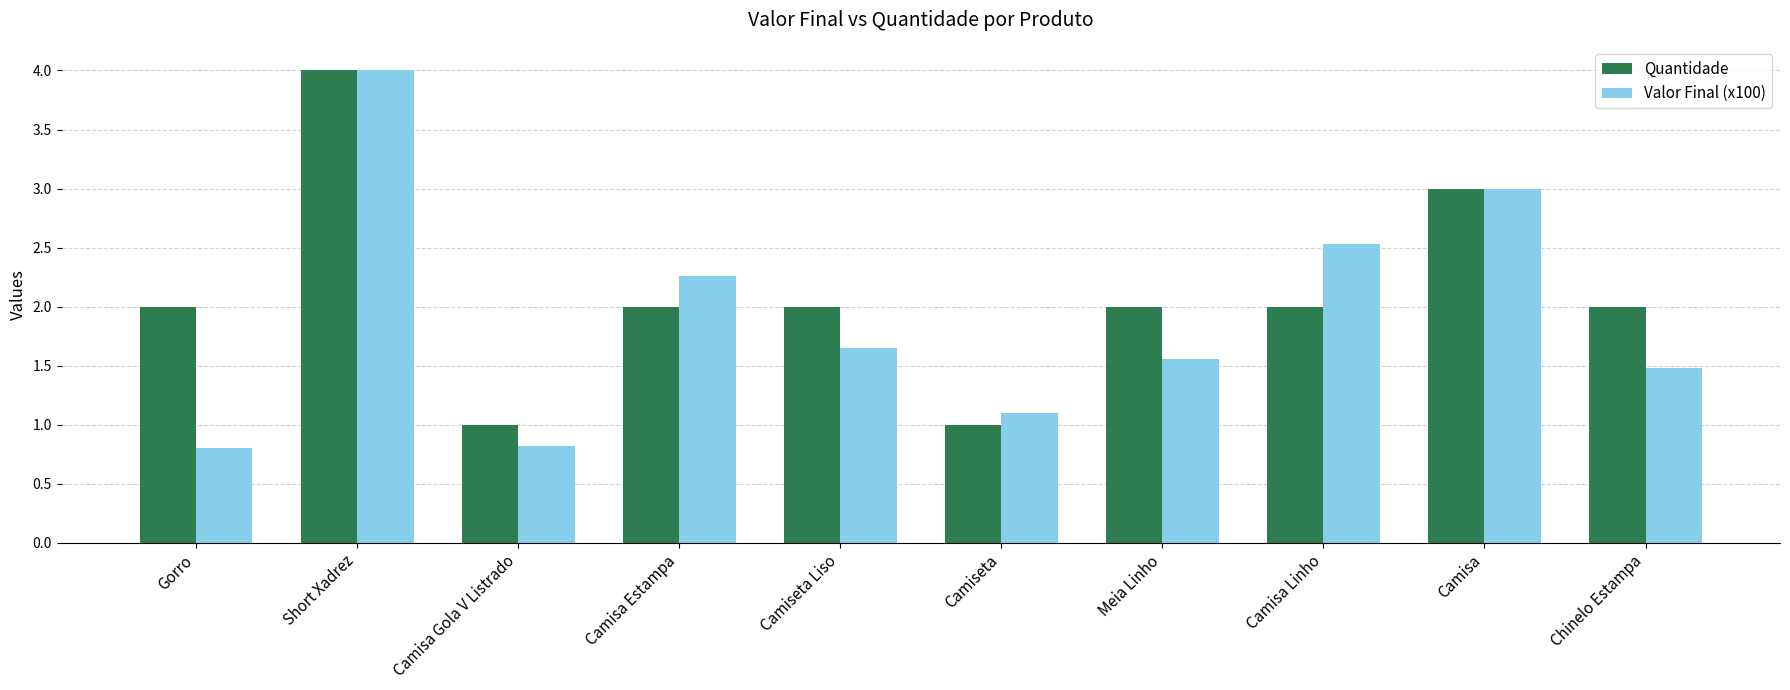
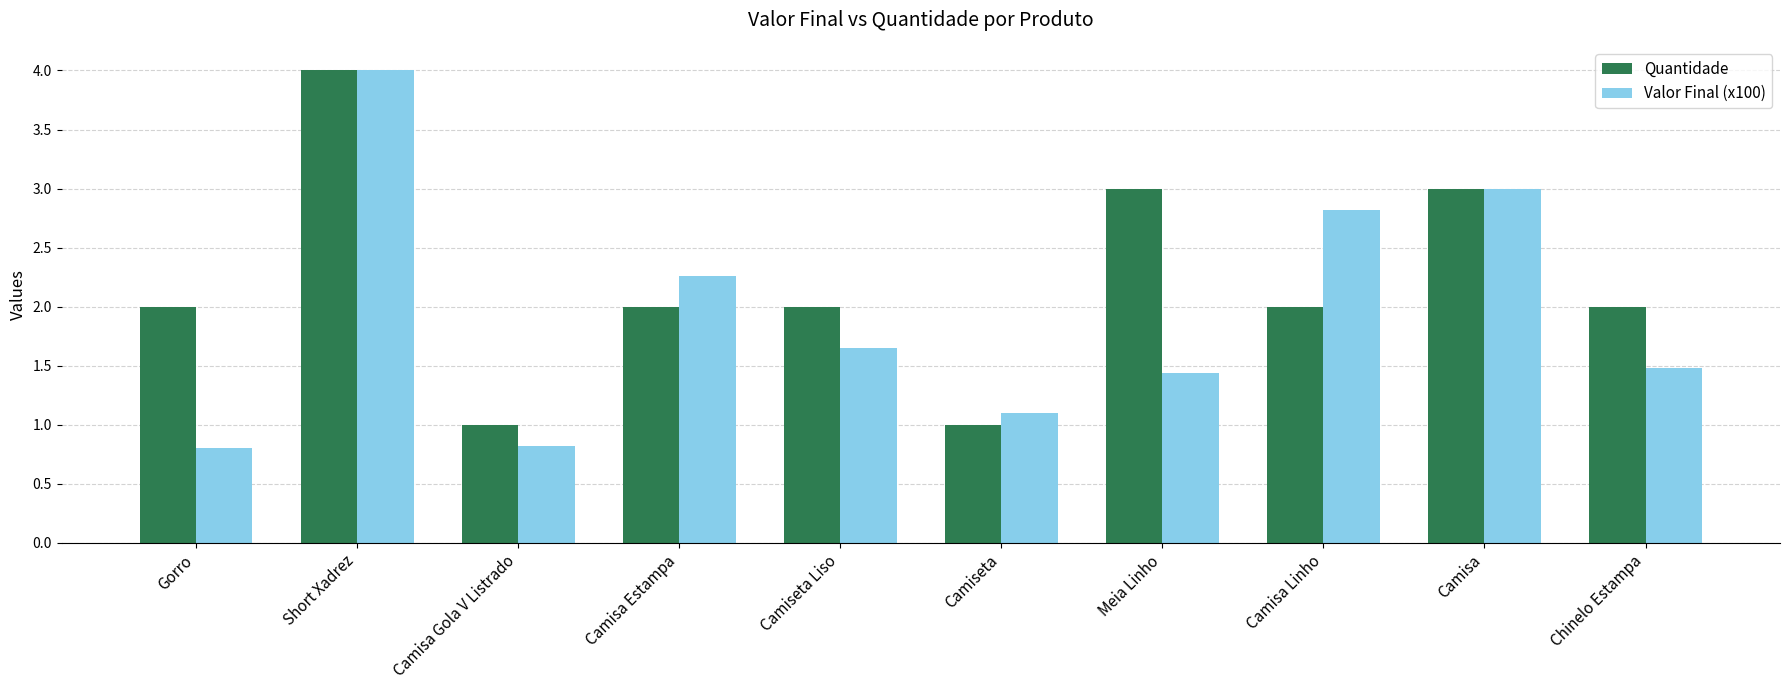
Quantidade, Meia Linho: 2 -> 3
Valor Final (x100), Meia Linho: 1.56 -> 1.44
Valor Final (x100), Camisa Linho: 2.53 -> 2.82
